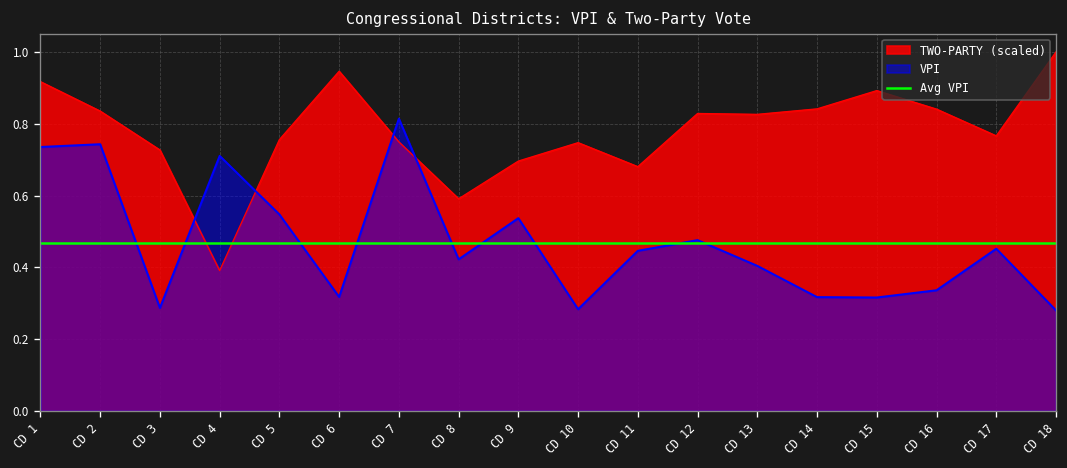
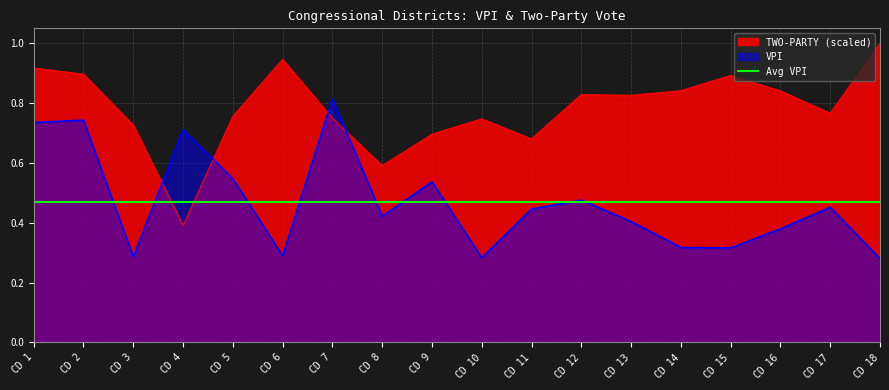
TWO-PARTY (scaled), CD 2: 0.84 -> 0.90
VPI, CD 6: 0.32 -> 0.29
VPI, CD 16: 0.34 -> 0.38
